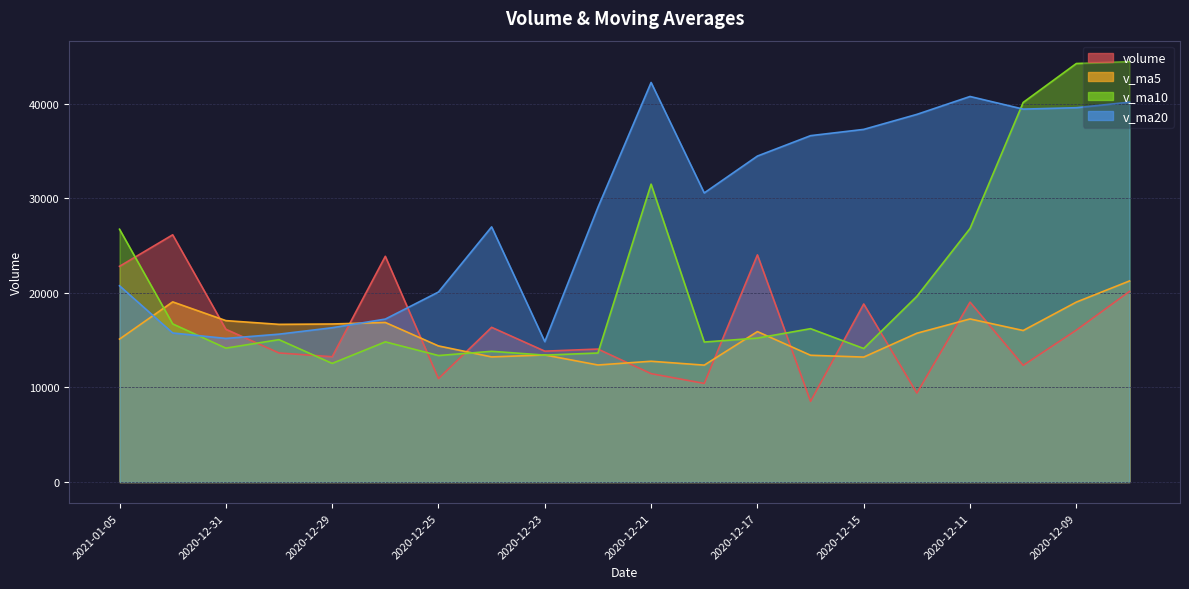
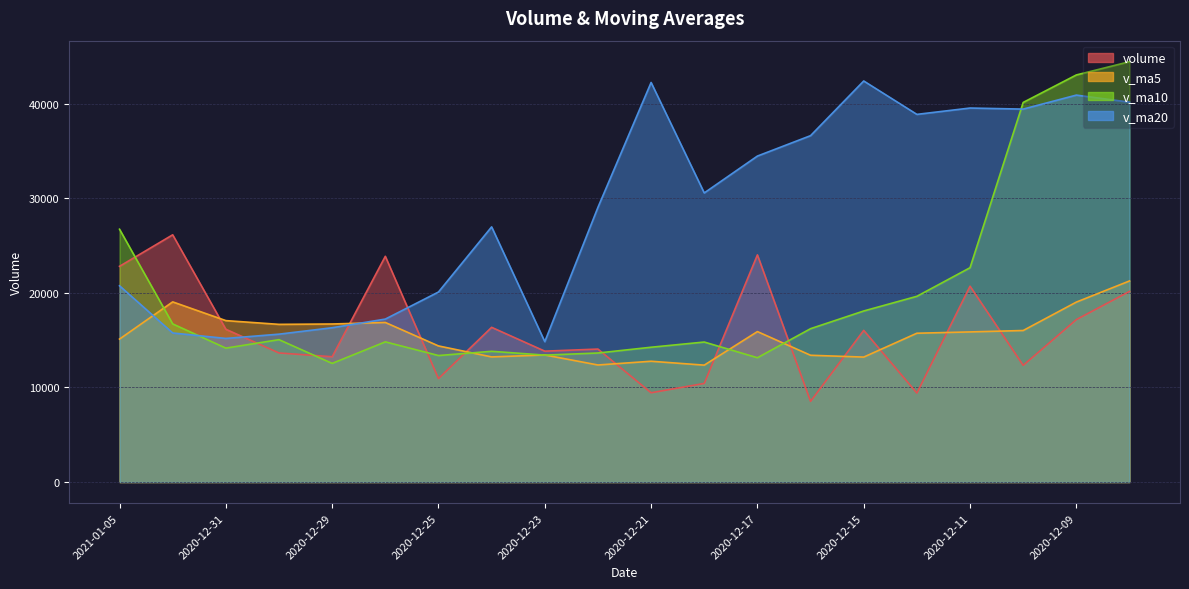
volume, 2020-12-21: 11000 -> 9000
v_ma10, 2020-12-21: 31000 -> 14000
v_ma10, 2020-12-17: 15000 -> 13000
volume, 2020-12-15: 19000 -> 16000
v_ma10, 2020-12-15: 14000 -> 18000
v_ma20, 2020-12-15: 37000 -> 42000
volume, 2020-12-11: 19000 -> 21000
v_ma5, 2020-12-11: 17000 -> 16000
v_ma10, 2020-12-11: 27000 -> 23000
v_ma20, 2020-12-11: 41000 -> 40000
volume, 2020-12-09: 16000 -> 17000
v_ma10, 2020-12-09: 44000 -> 43000
v_ma20, 2020-12-09: 40000 -> 41000
